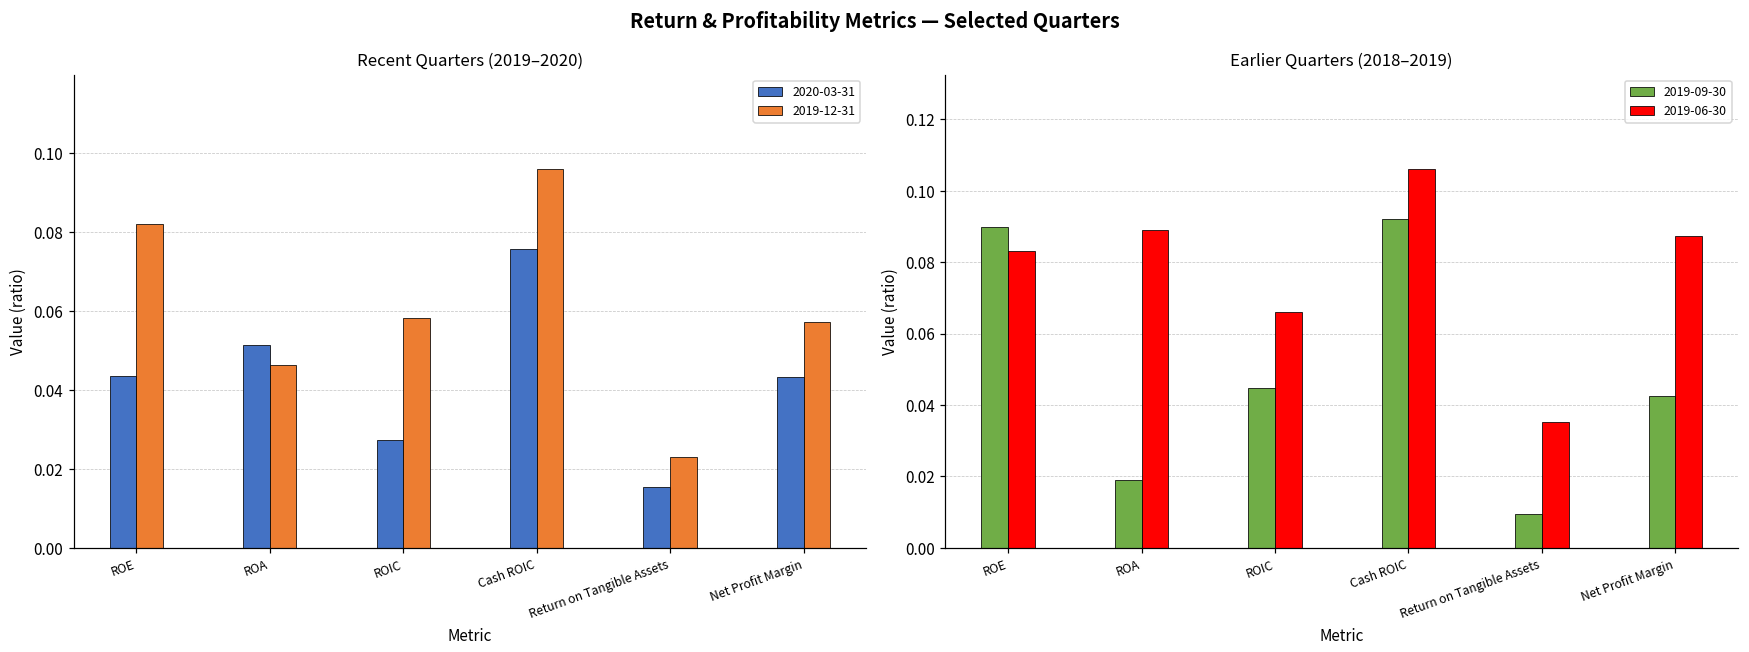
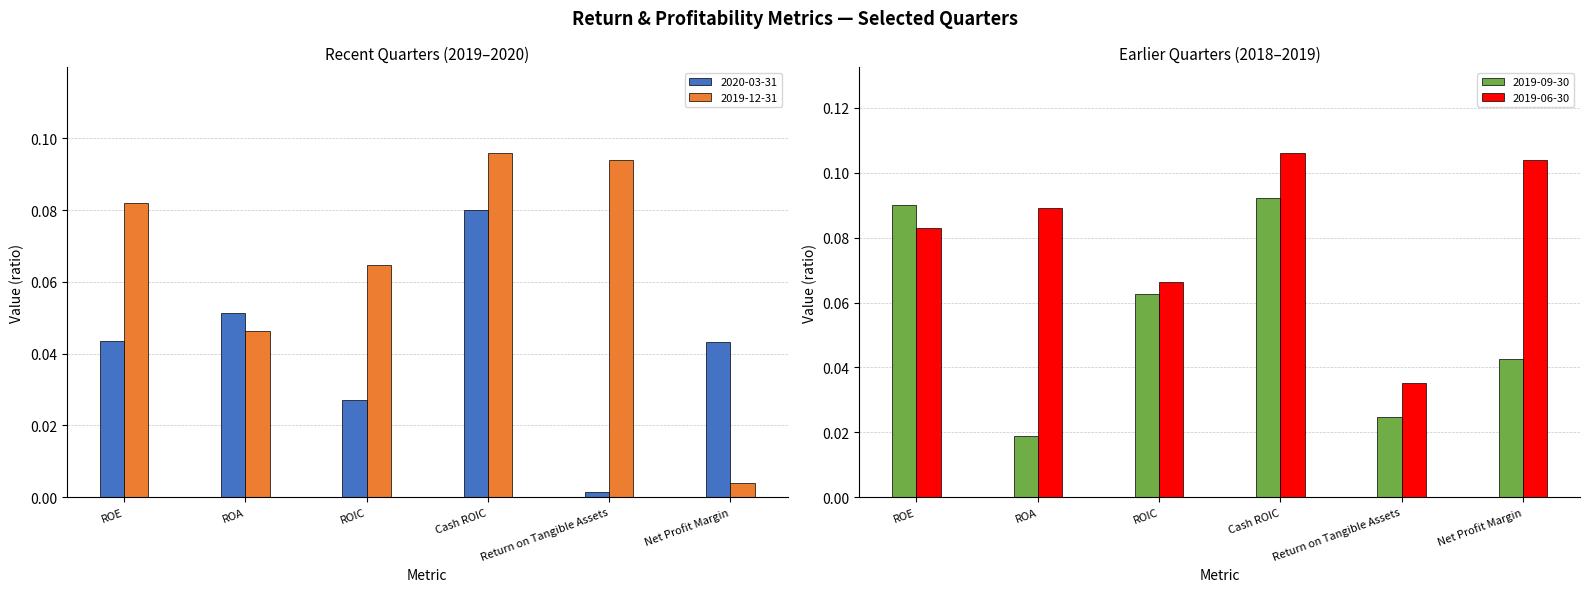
Recent Quarters (2019–2020), 2019-12-31, ROIC: 0.058 -> 0.065
Recent Quarters (2019–2020), 2020-03-31, Cash ROIC: 0.076 -> 0.080
Recent Quarters (2019–2020), 2020-03-31, Return on Tangible Assets: 0.016 -> 0.002
Recent Quarters (2019–2020), 2019-12-31, Return on Tangible Assets: 0.023 -> 0.094
Recent Quarters (2019–2020), 2019-12-31, Net Profit Margin: 0.057 -> 0.004
Earlier Quarters (2018–2019), 2019-09-30, ROIC: 0.045 -> 0.063
Earlier Quarters (2018–2019), 2019-09-30, Return on Tangible Assets: 0.010 -> 0.025
Earlier Quarters (2018–2019), 2019-06-30, Net Profit Margin: 0.087 -> 0.104
